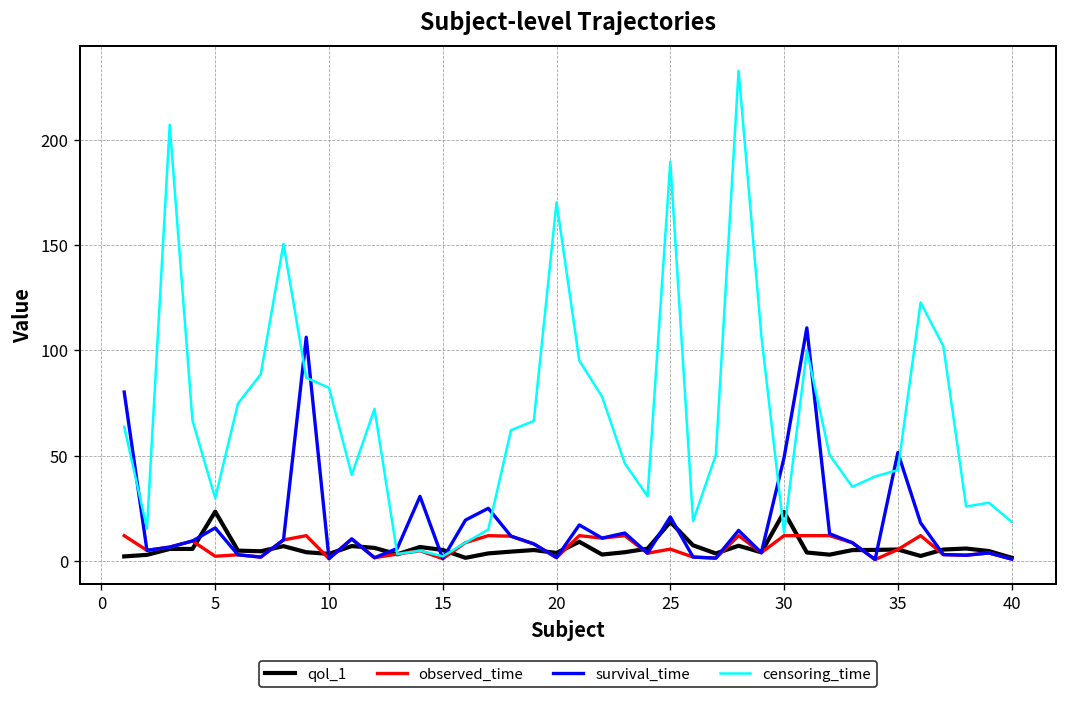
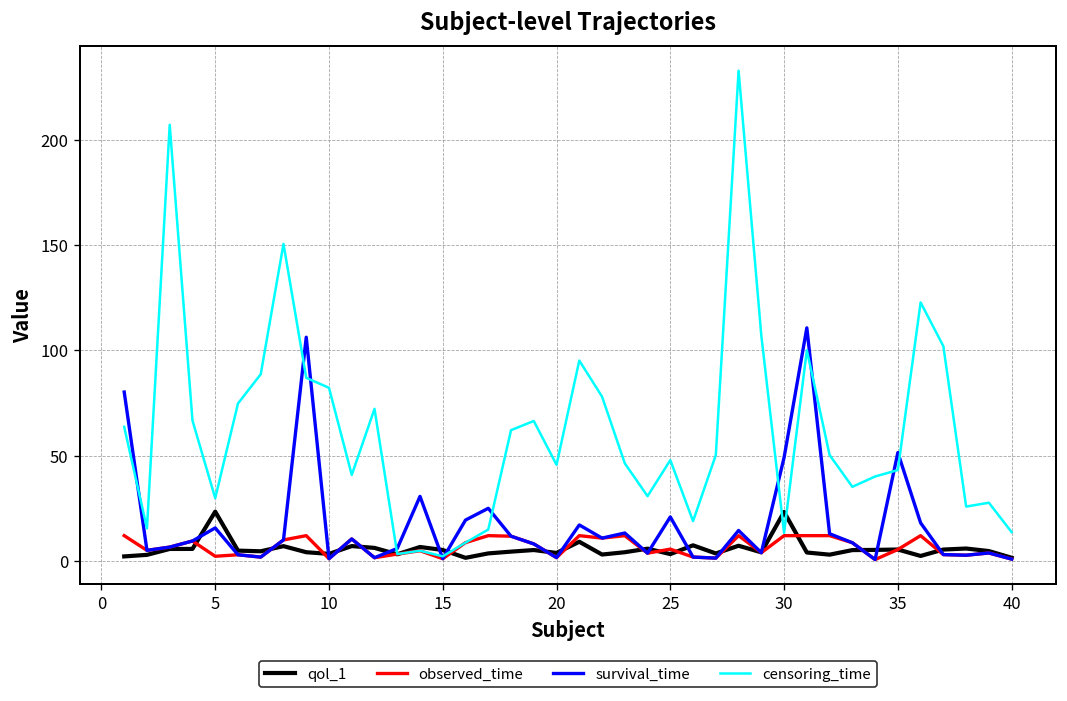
censoring_time, 20: 170 -> 46
qol_1, 25: 19 -> 3
censoring_time, 25: 190 -> 48
censoring_time, 40: 19 -> 14
